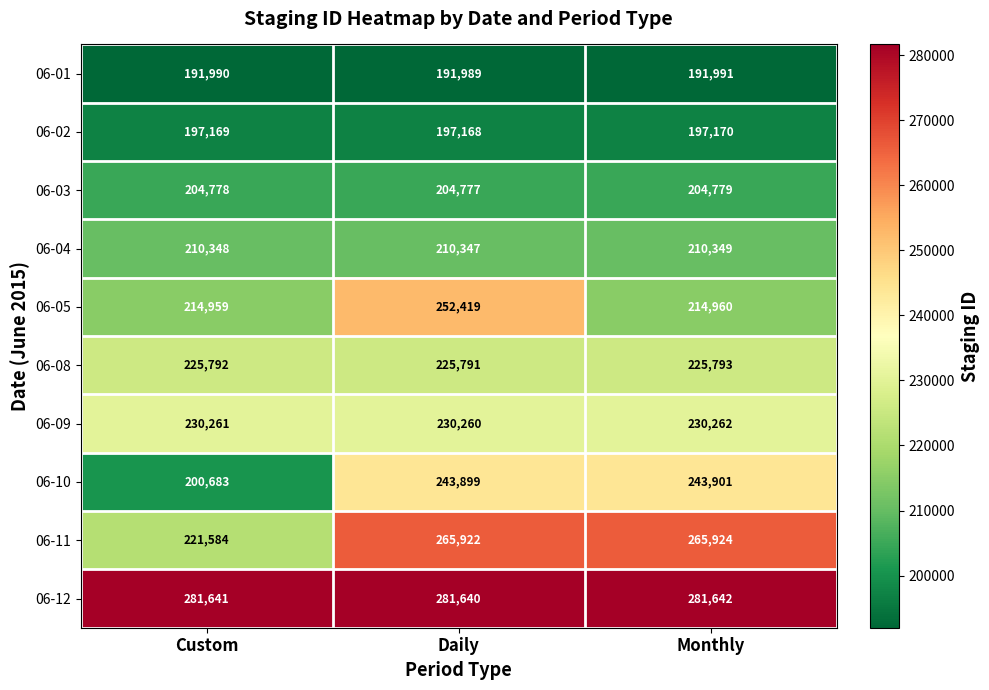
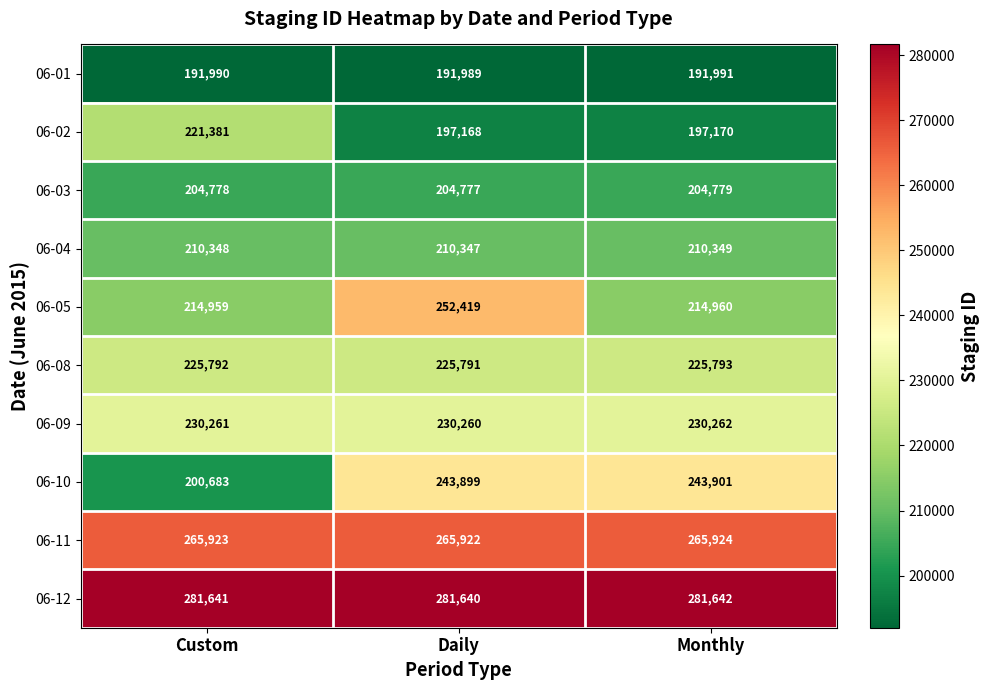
06-02, Custom: 197,169 -> 221,381
06-11, Custom: 221,584 -> 265,923
